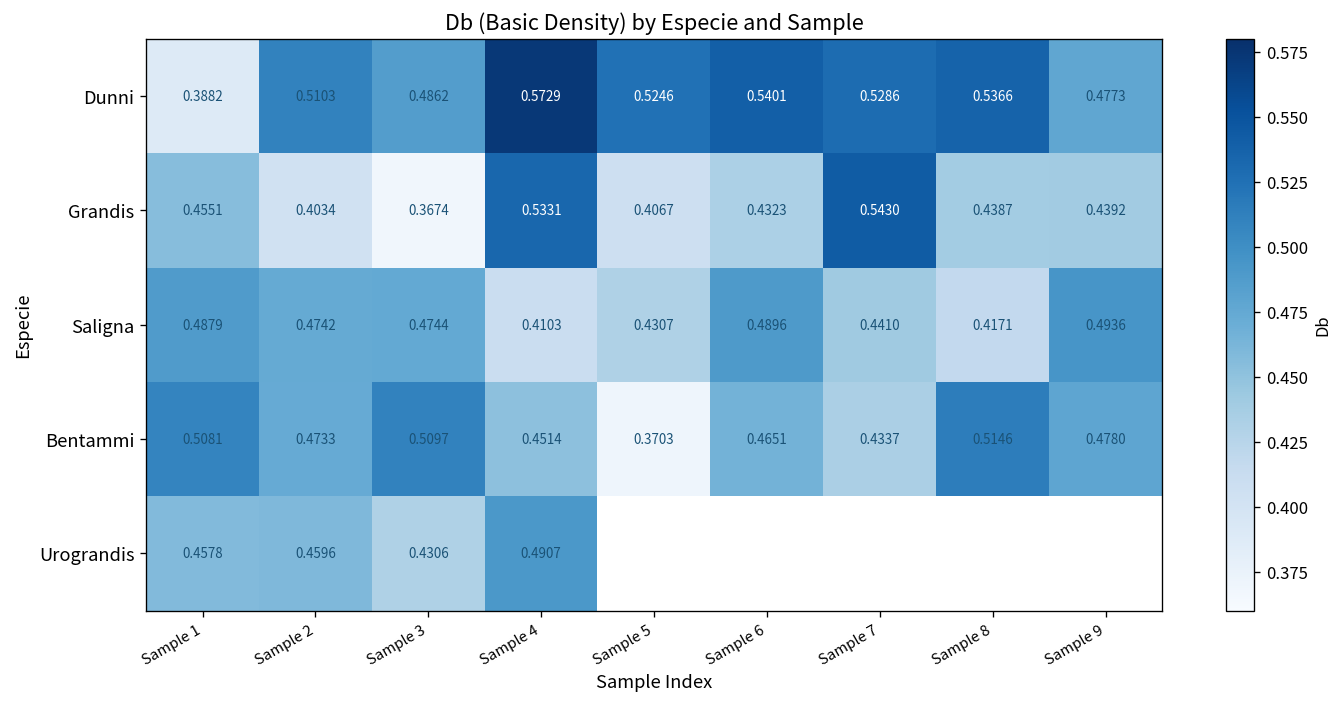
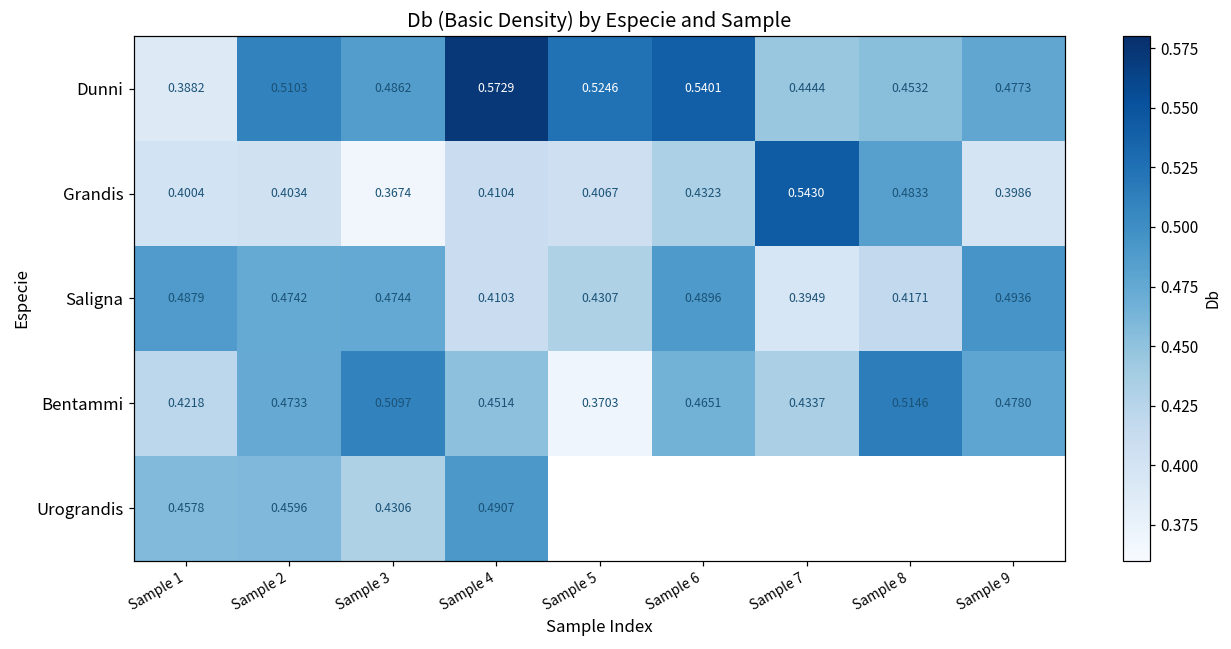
Dunni, Sample 7: 0.5286 -> 0.4444
Dunni, Sample 8: 0.5366 -> 0.4532
Grandis, Sample 1: 0.4551 -> 0.4004
Grandis, Sample 4: 0.5331 -> 0.4104
Grandis, Sample 8: 0.4387 -> 0.4833
Grandis, Sample 9: 0.4392 -> 0.3986
Saligna, Sample 7: 0.4410 -> 0.3949
Bentammi, Sample 1: 0.5081 -> 0.4218
